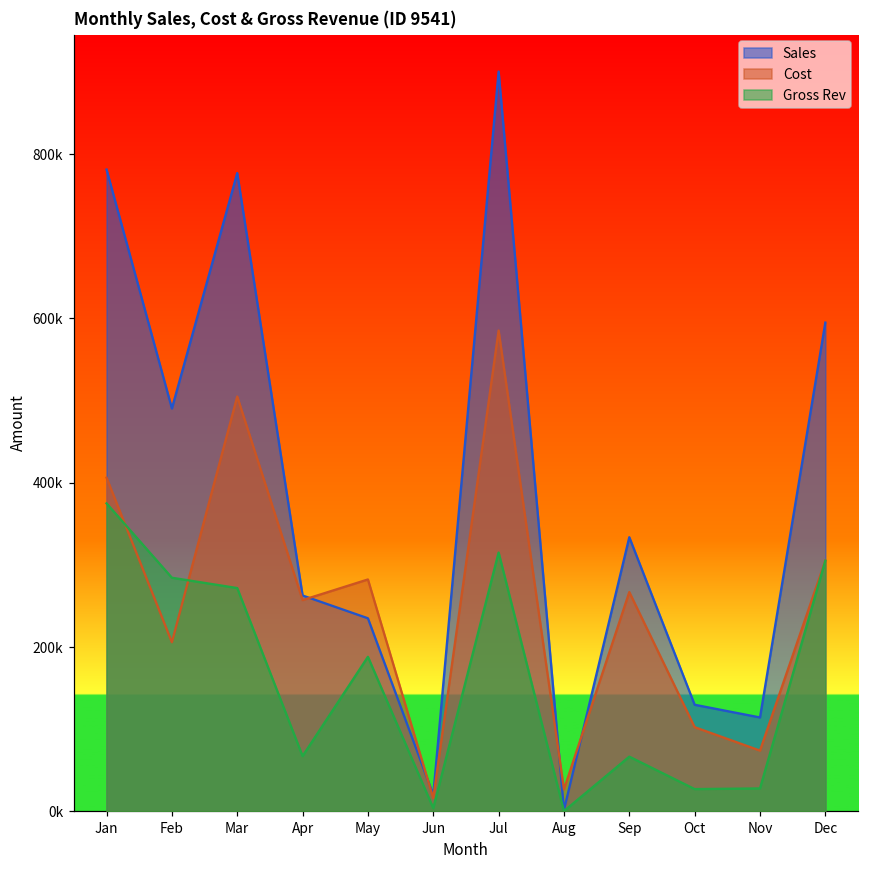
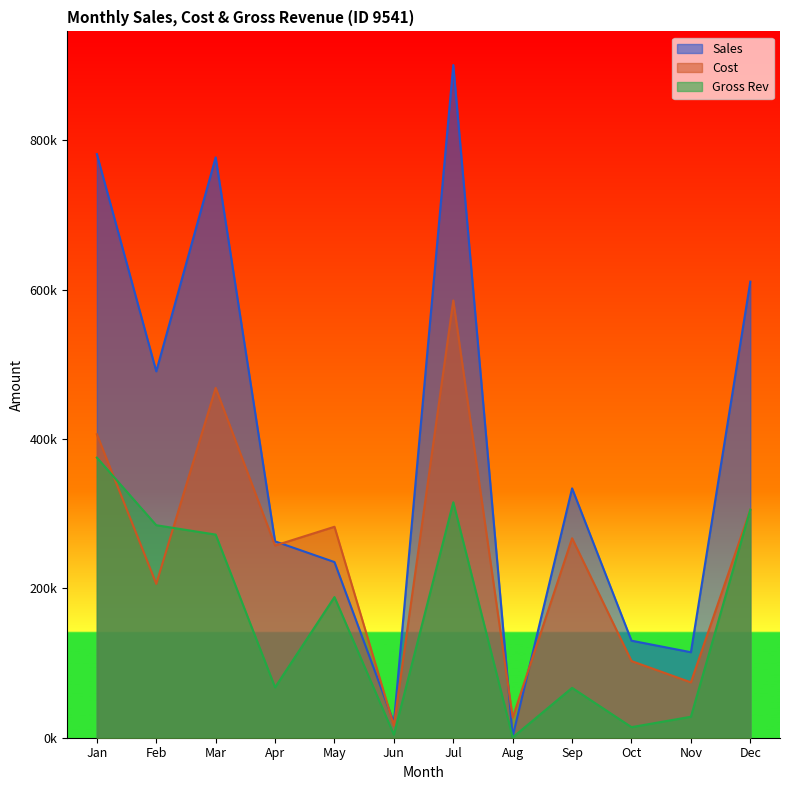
Cost, Mar: 510000 -> 470000
Gross Rev, Oct: 30000 -> 10000
Sales, Dec: 600000 -> 610000
